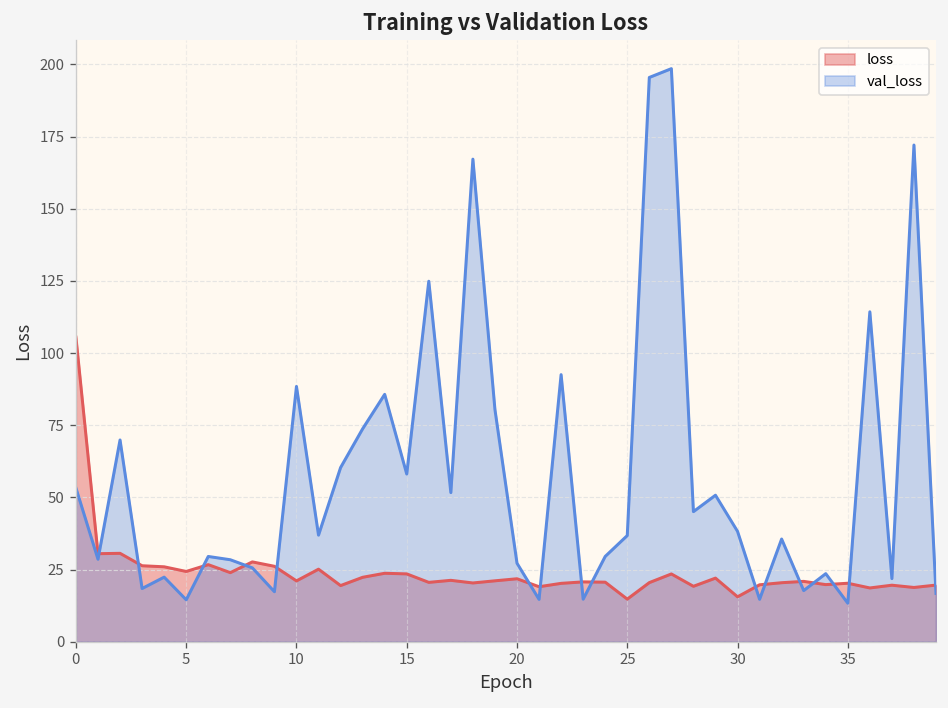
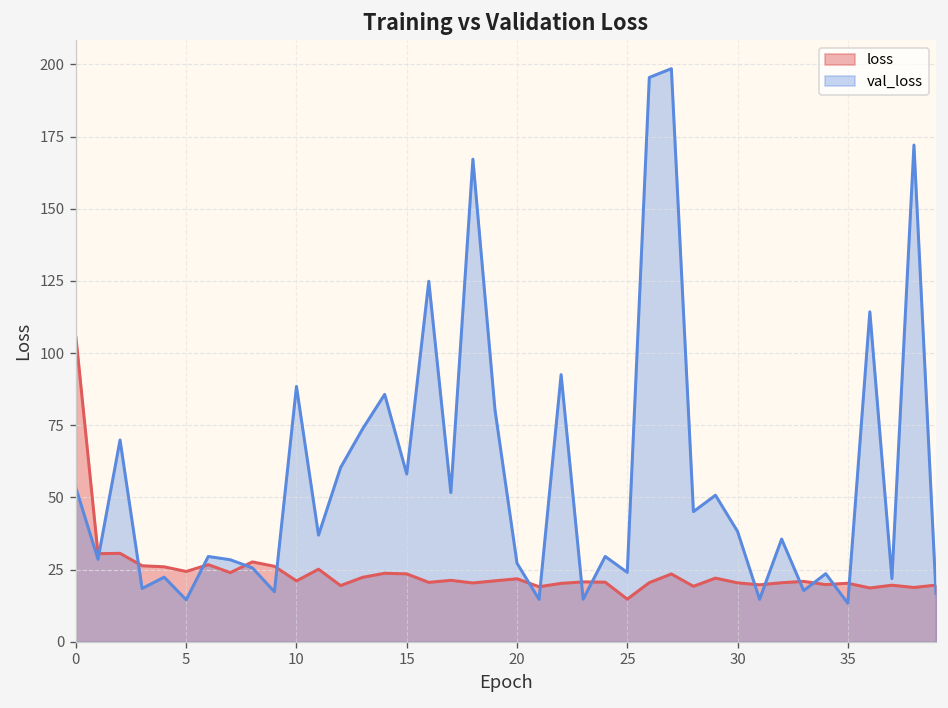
val_loss, 25: 37 -> 24
loss, 30: 16 -> 20
